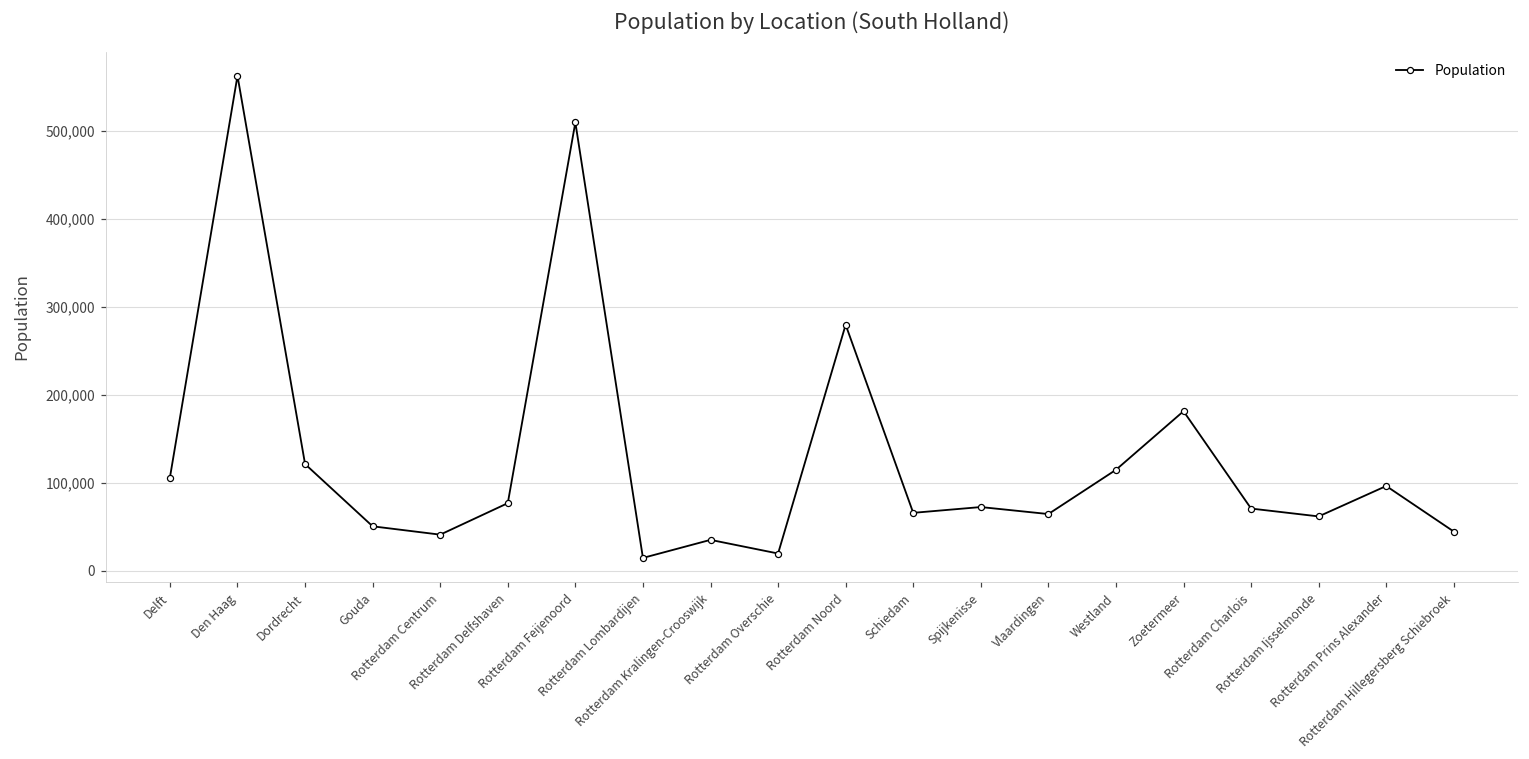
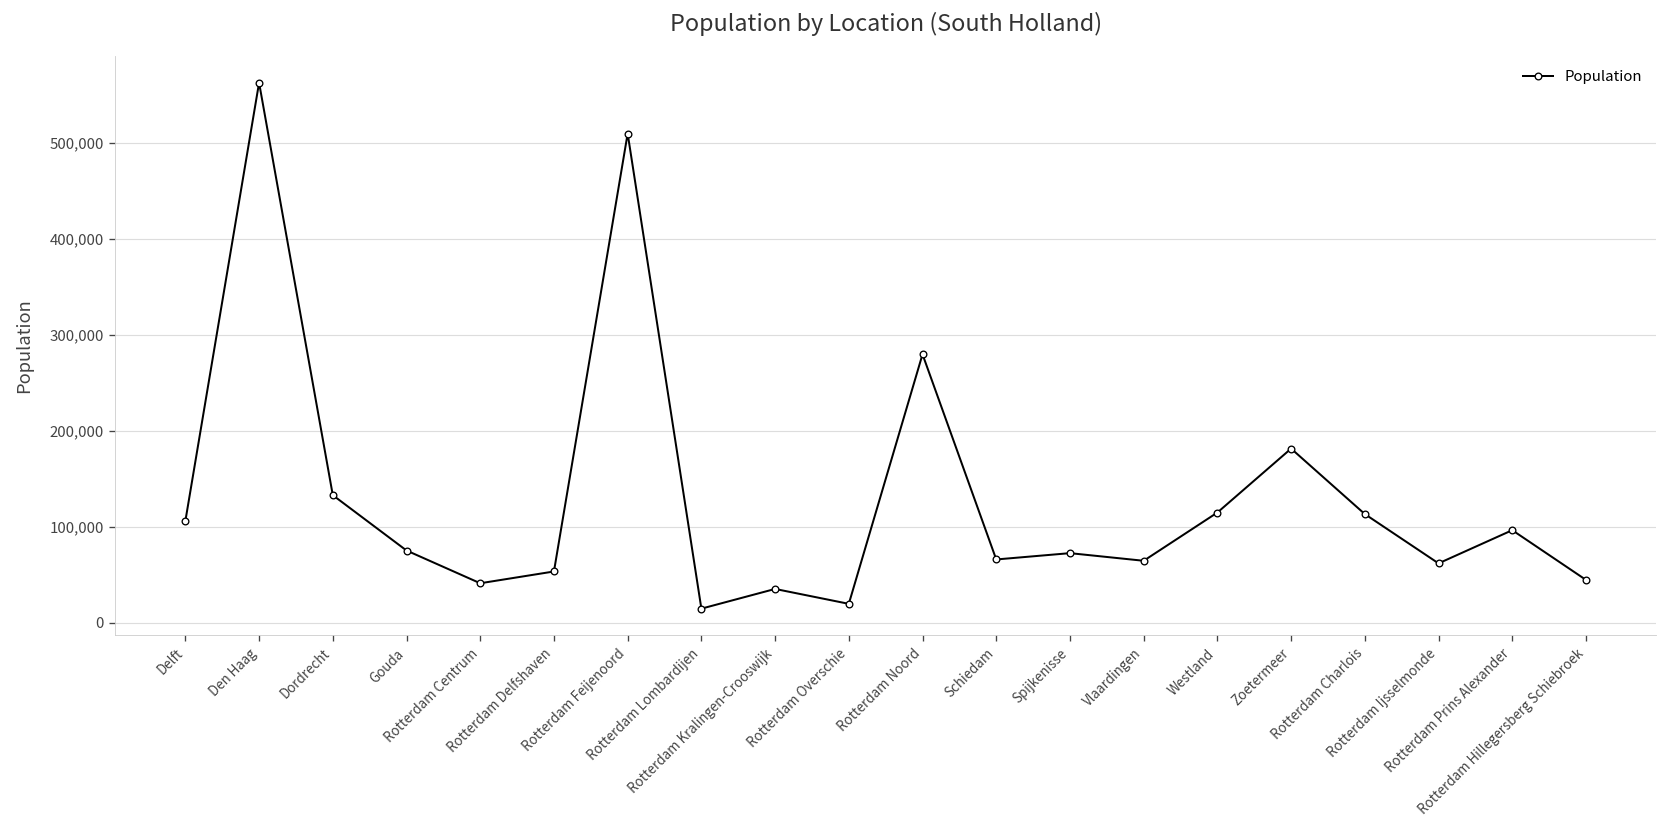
Dordrecht: 120,000 -> 130,000
Gouda: 50,000 -> 80,000
Rotterdam Delfshaven: 80,000 -> 50,000
Rotterdam Charlois: 70,000 -> 110,000
